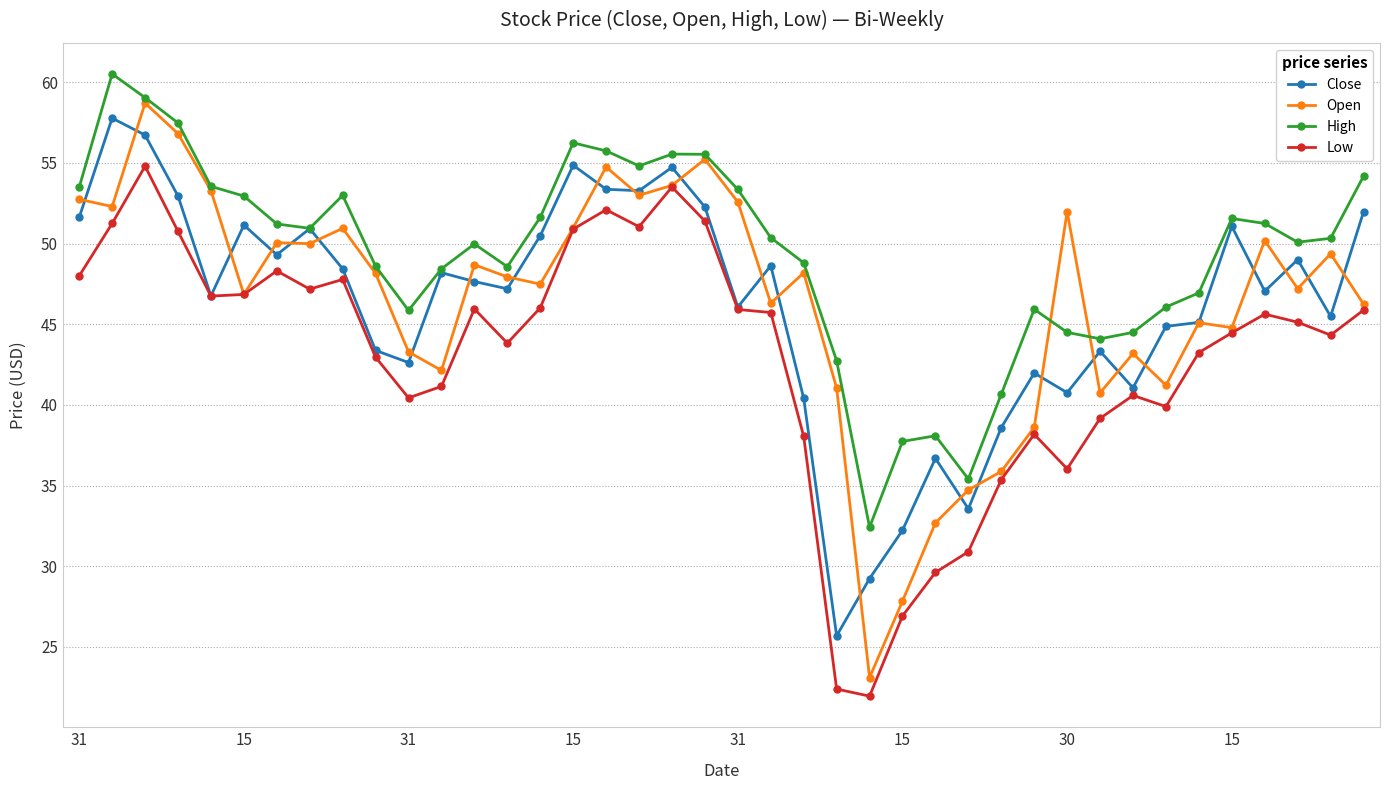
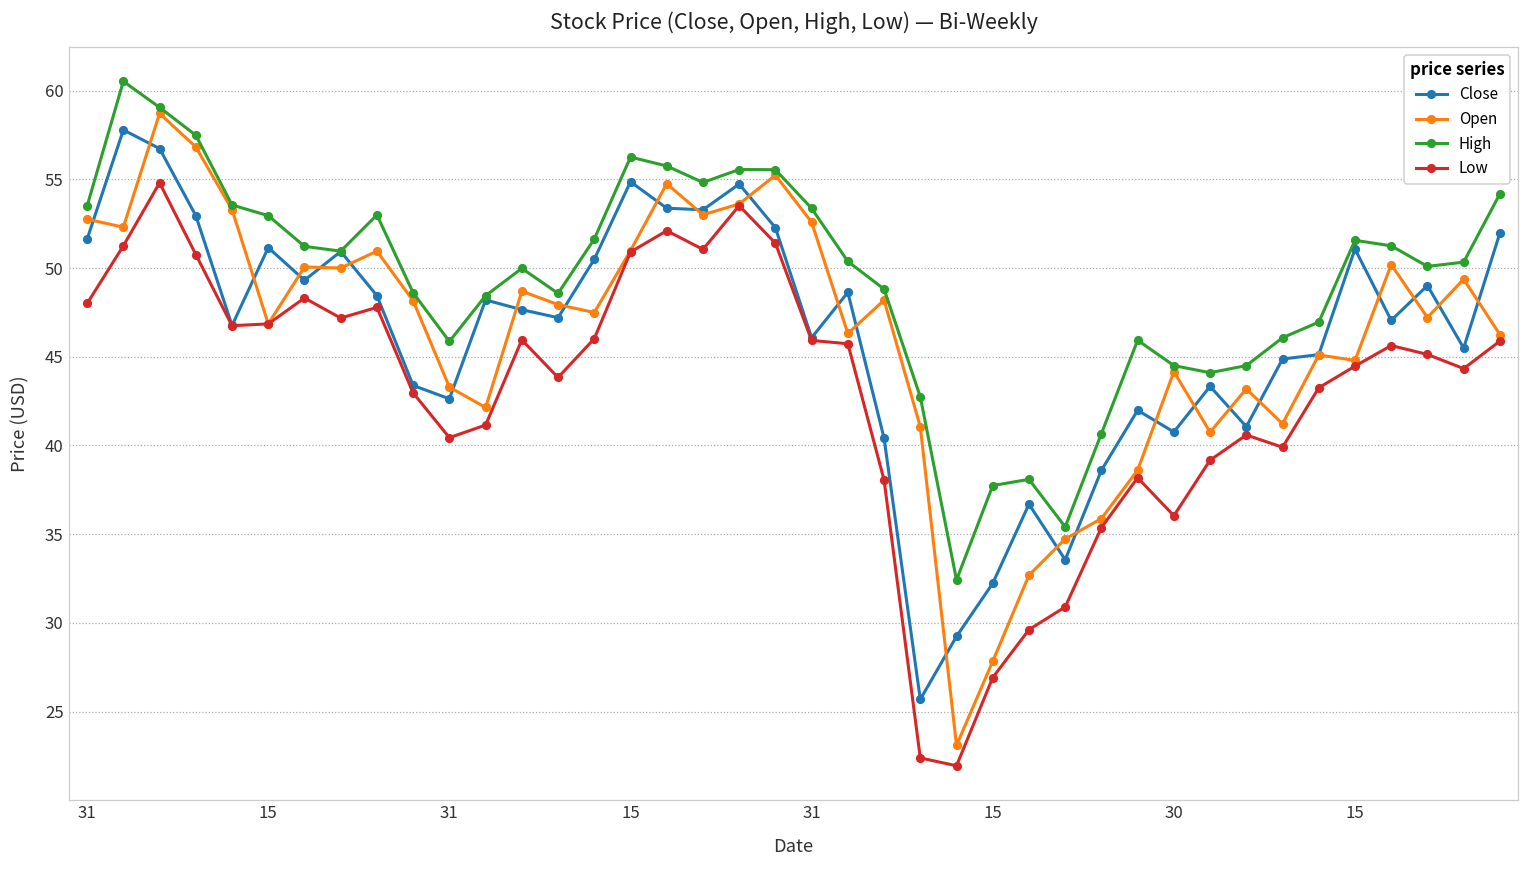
Open, 30: 52.0 -> 44.2
